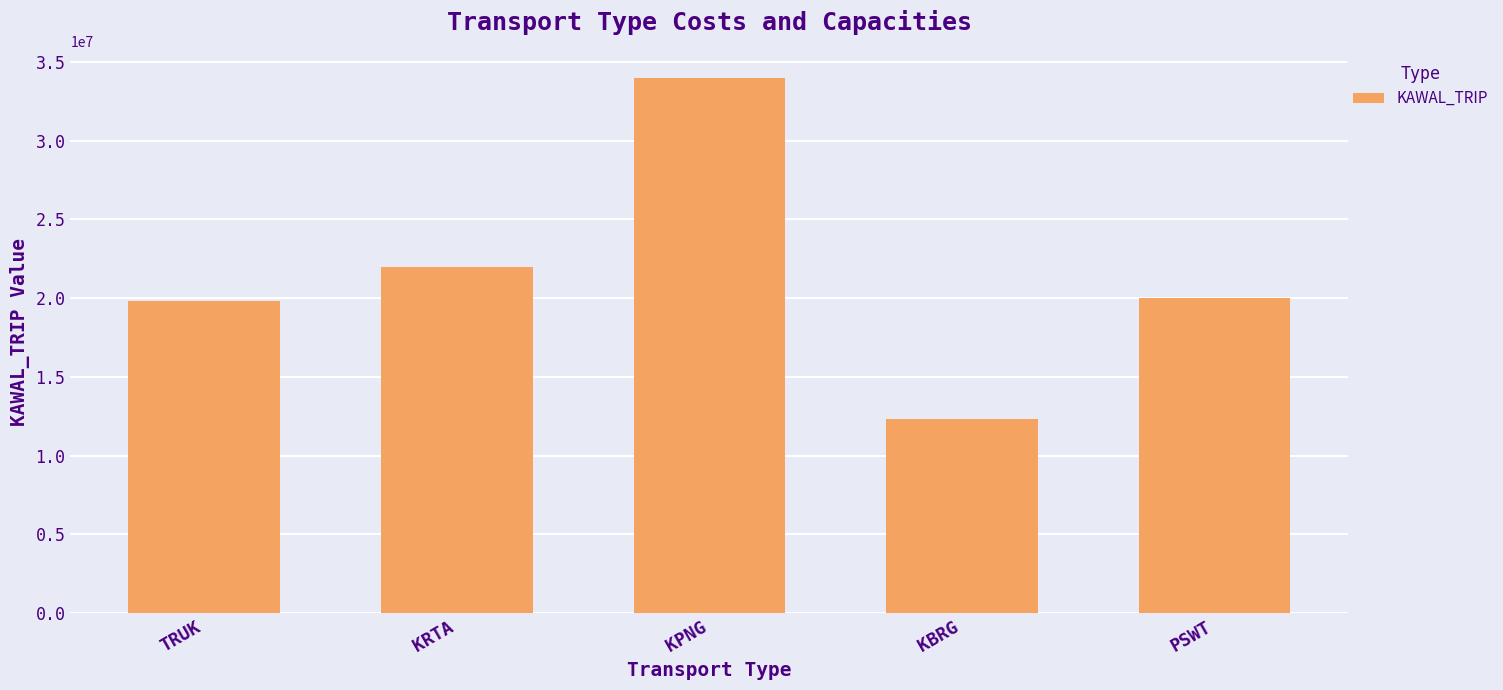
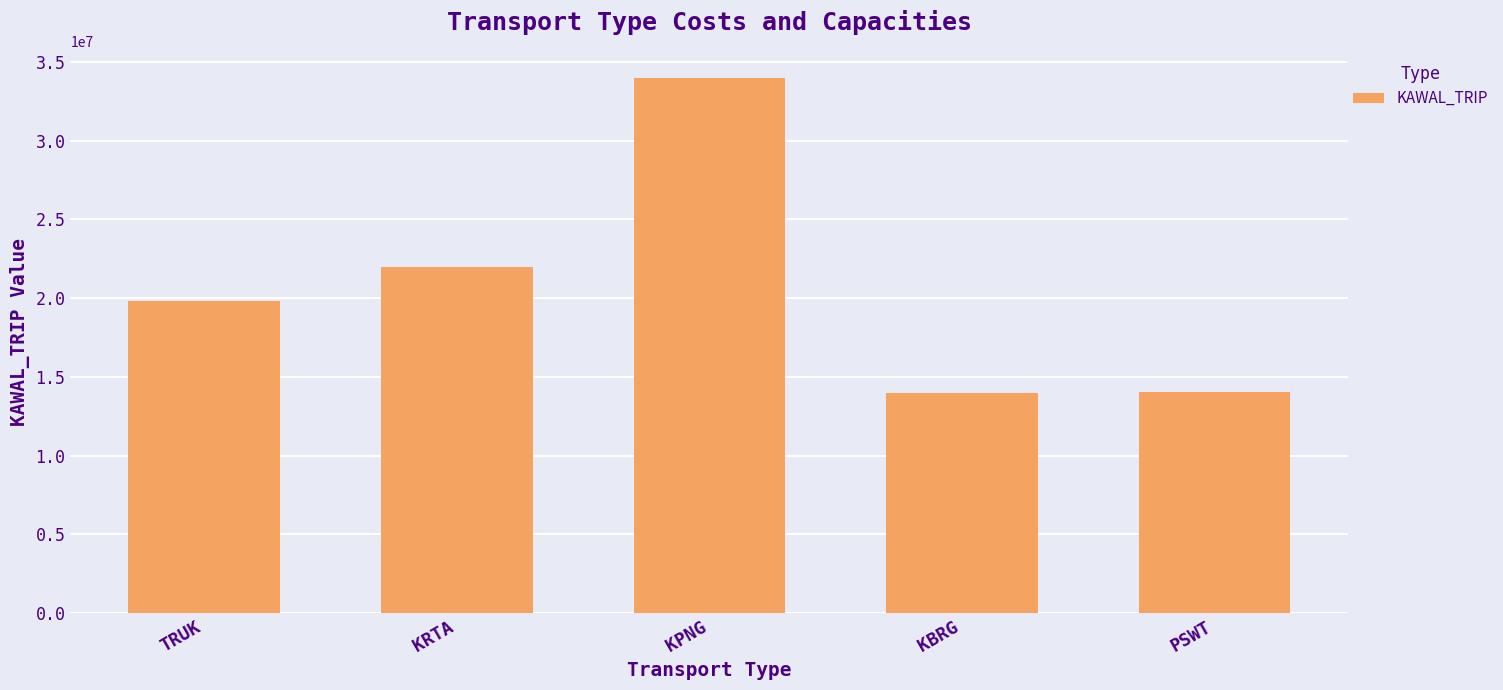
KBRG: 12300000 -> 14000000
PSWT: 20000000 -> 14000000
